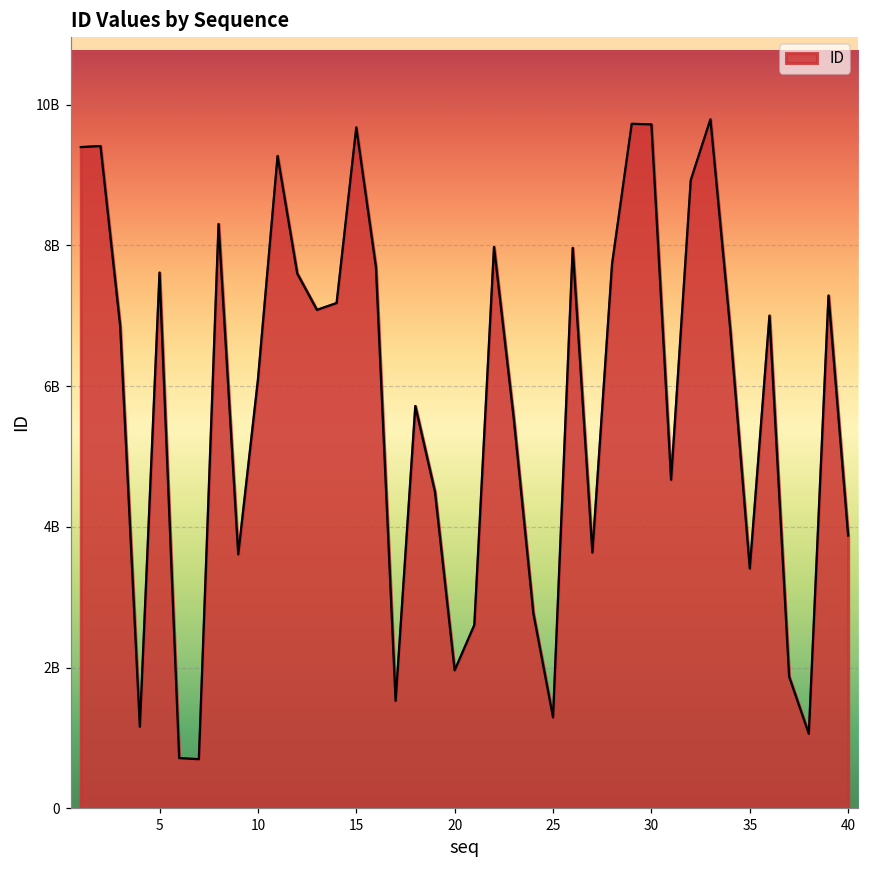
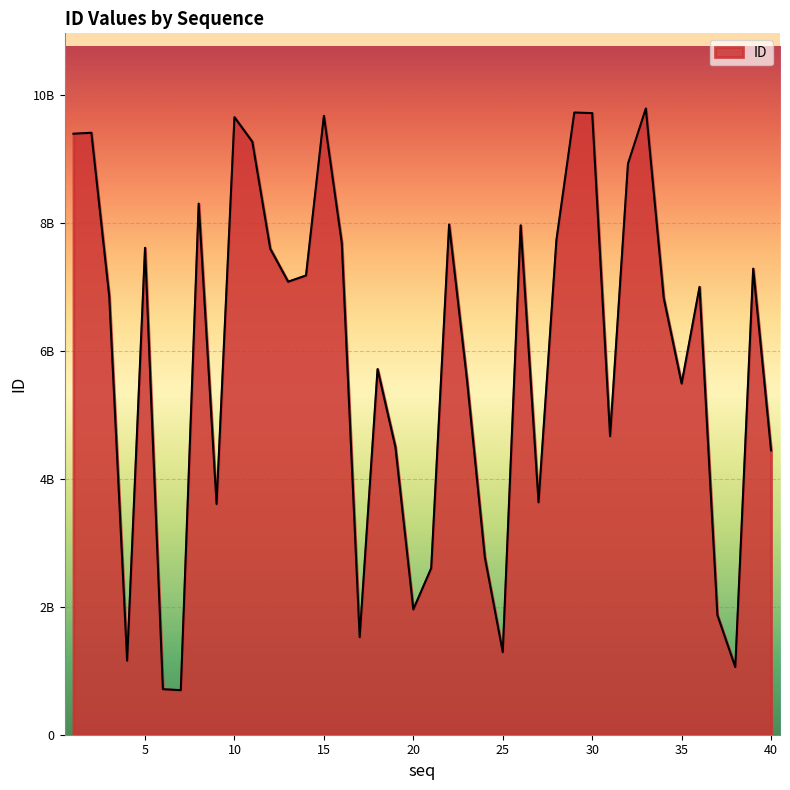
10: 6100000000 -> 9700000000
35: 3400000000 -> 5500000000
40: 3900000000 -> 4400000000
